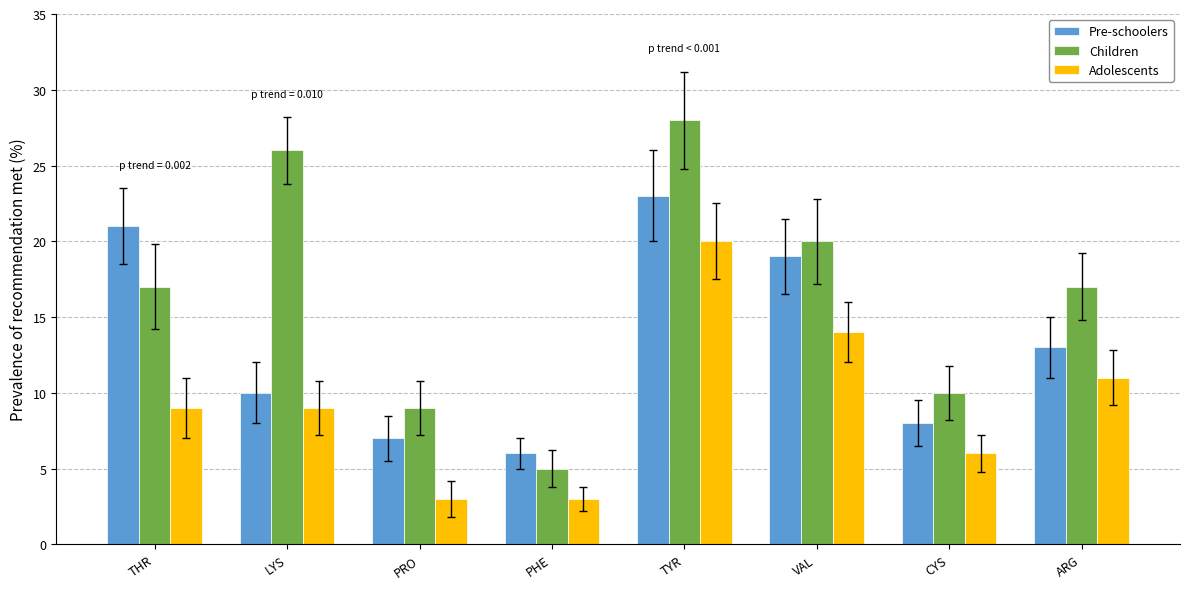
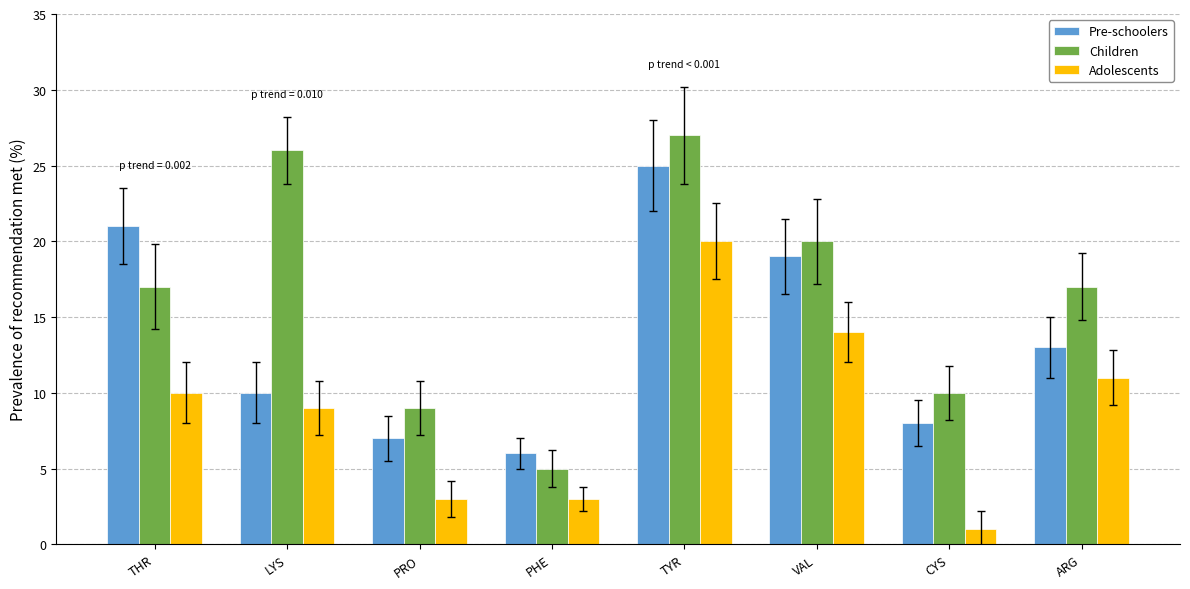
Adolescents, THR: 9 -> 10
Pre-schoolers, TYR: 23 -> 25
Children, TYR: 28 -> 27
Adolescents, CYS: 6 -> 1
